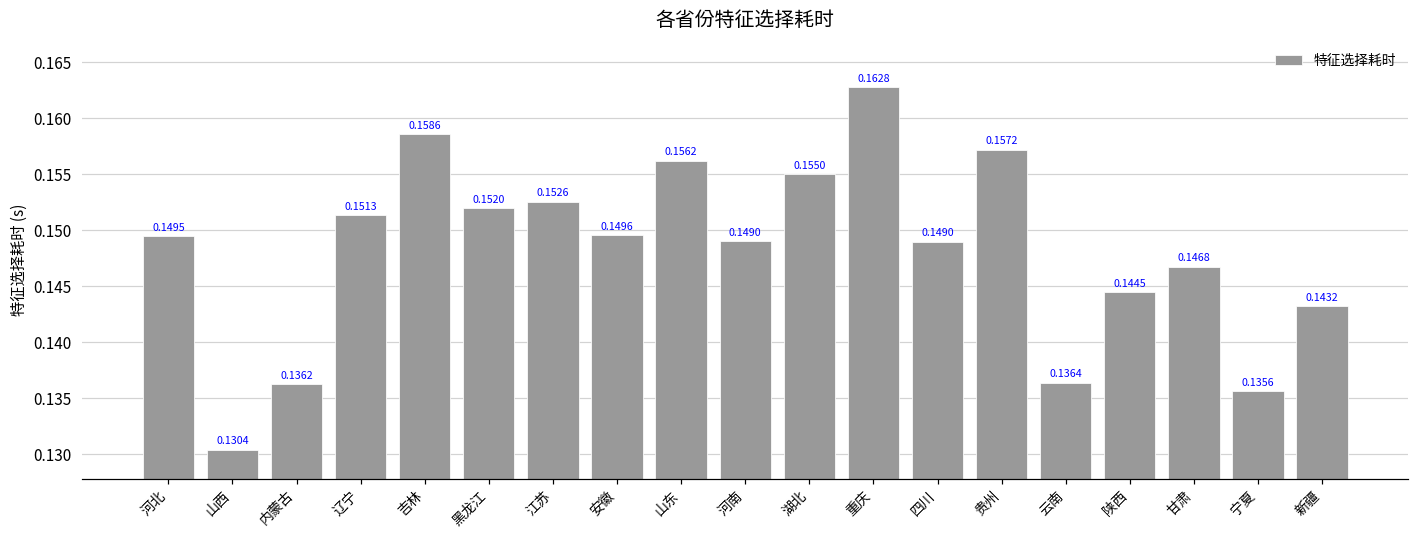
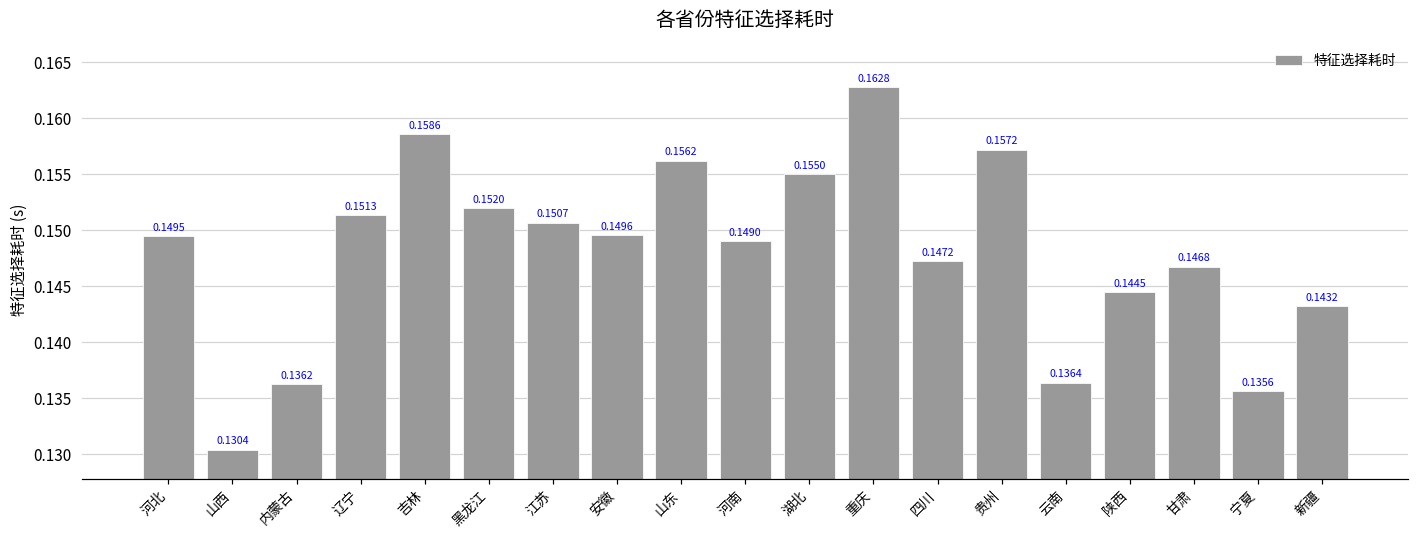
江苏: 0.1526 -> 0.1507
四川: 0.1490 -> 0.1472
